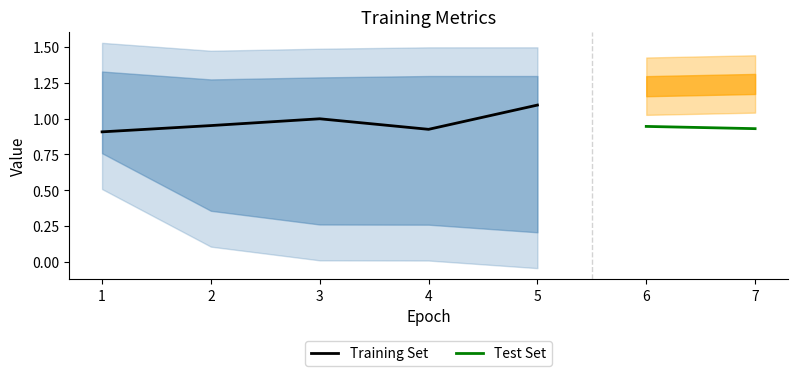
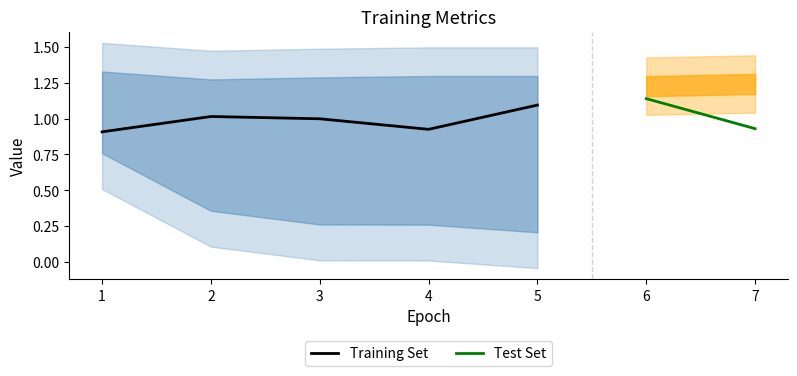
Training Set, 2: 0.95 -> 1.01
Test Set, 6: 0.95 -> 1.14
